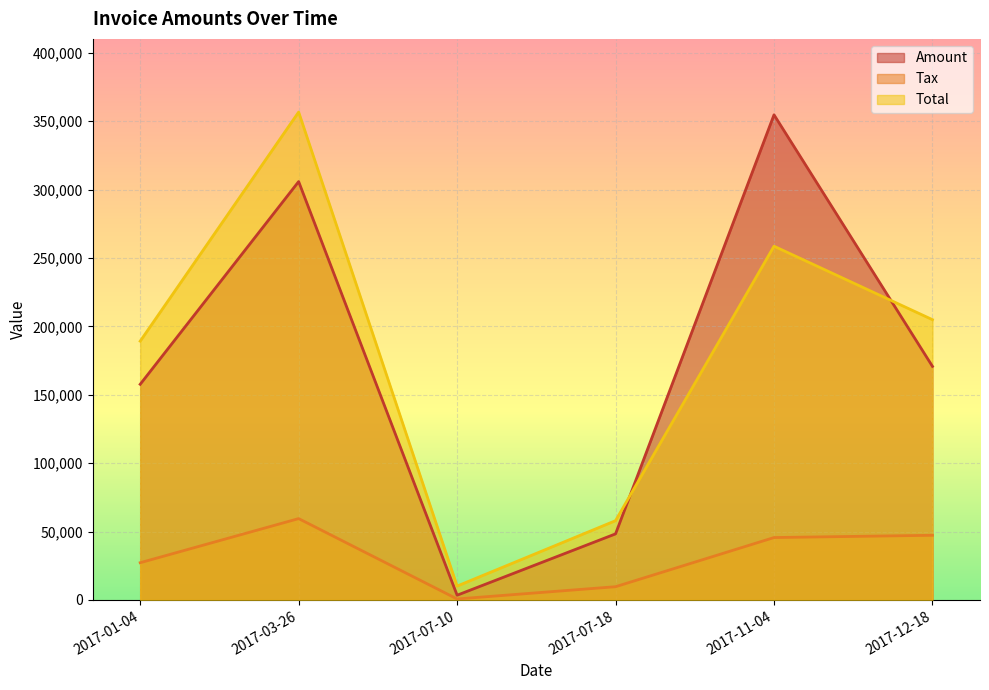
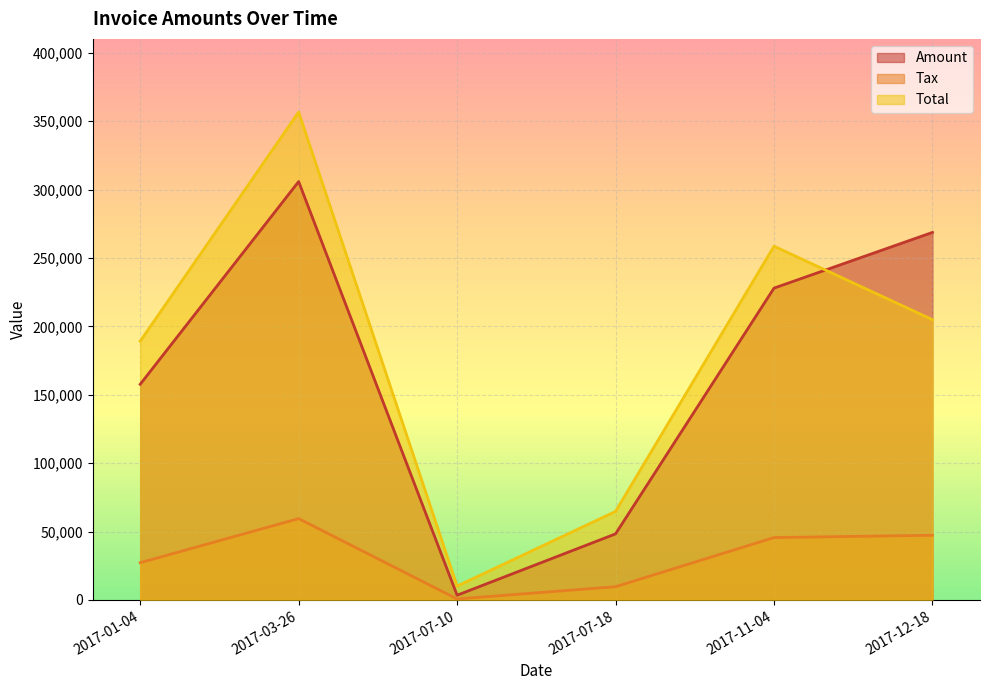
Total, 2017-07-18: 58,000 -> 65,000
Amount, 2017-11-04: 355,000 -> 228,000
Amount, 2017-12-18: 171,000 -> 269,000
